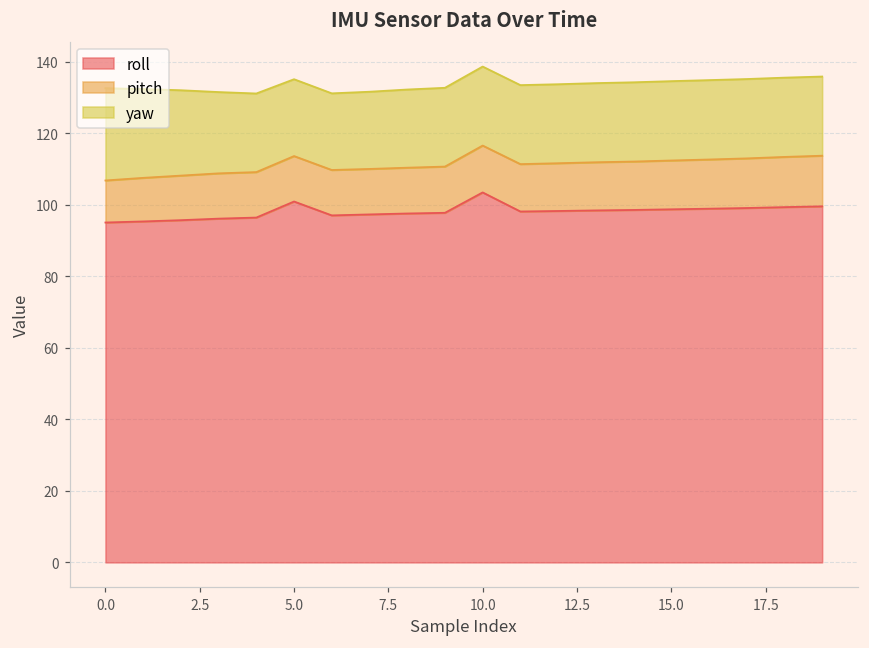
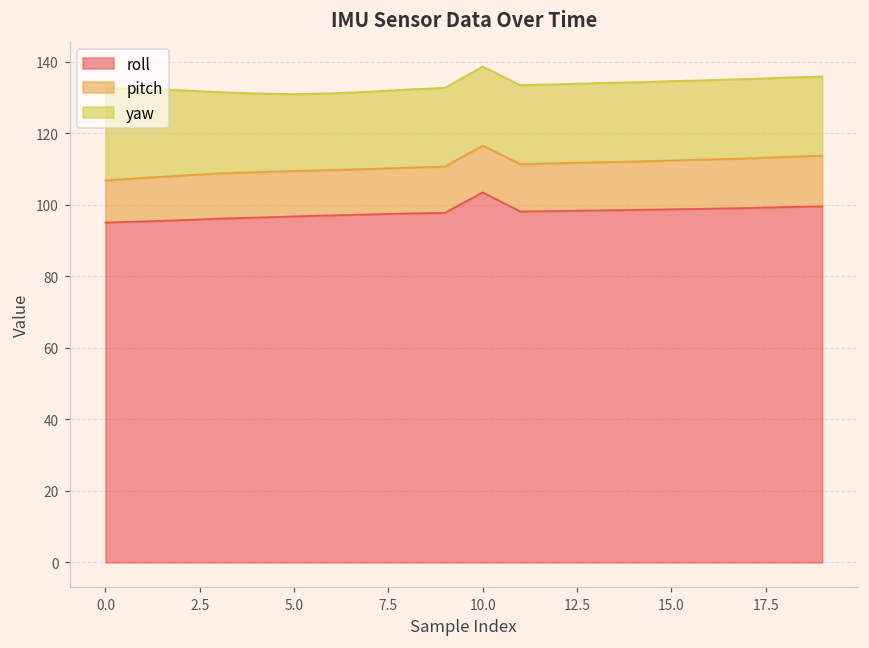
roll, 5.0: 101 -> 97
